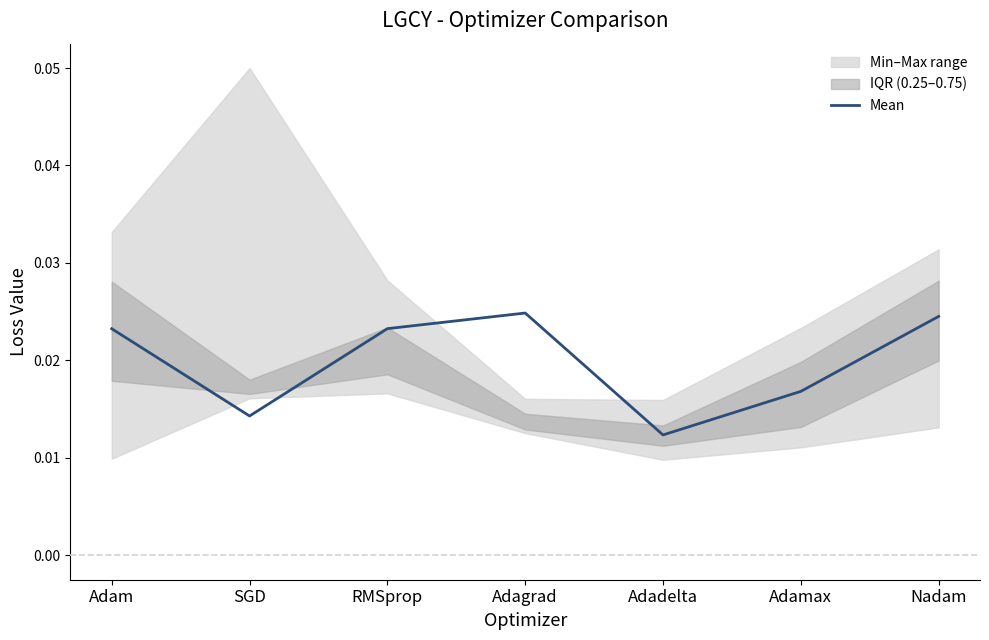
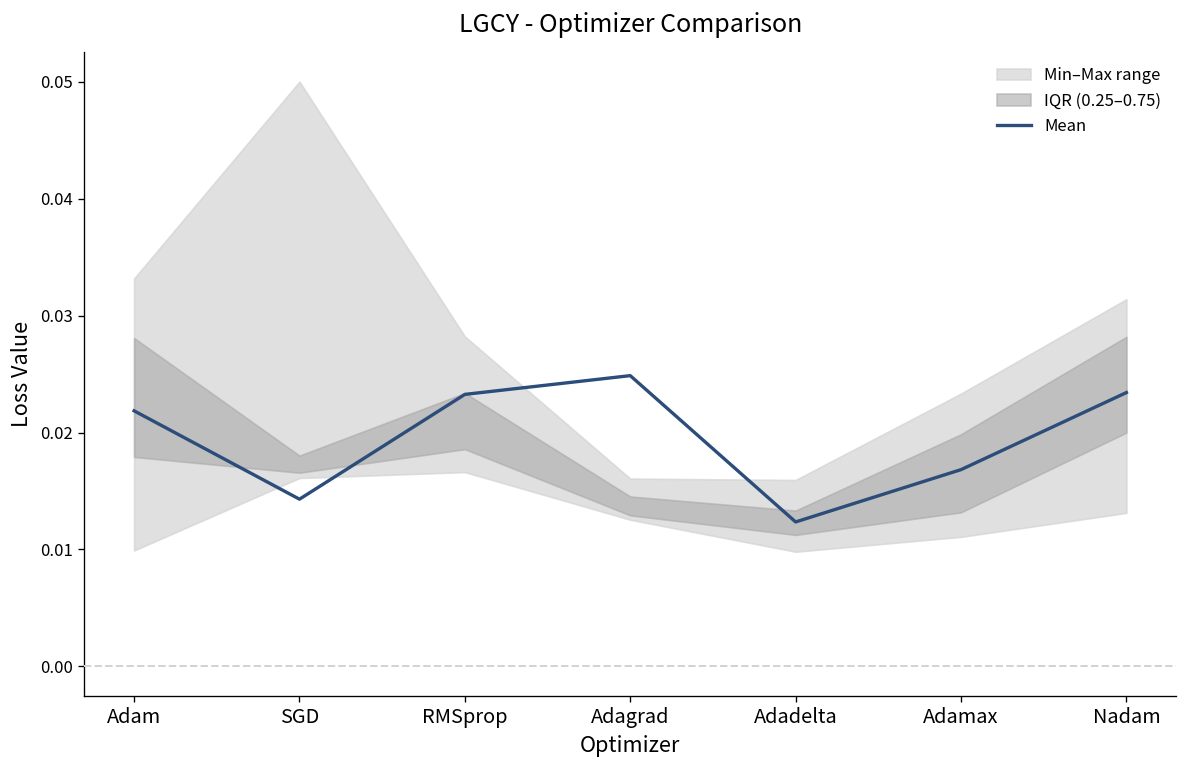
Mean, Adam: 0.023 -> 0.022
Mean, Nadam: 0.025 -> 0.023
